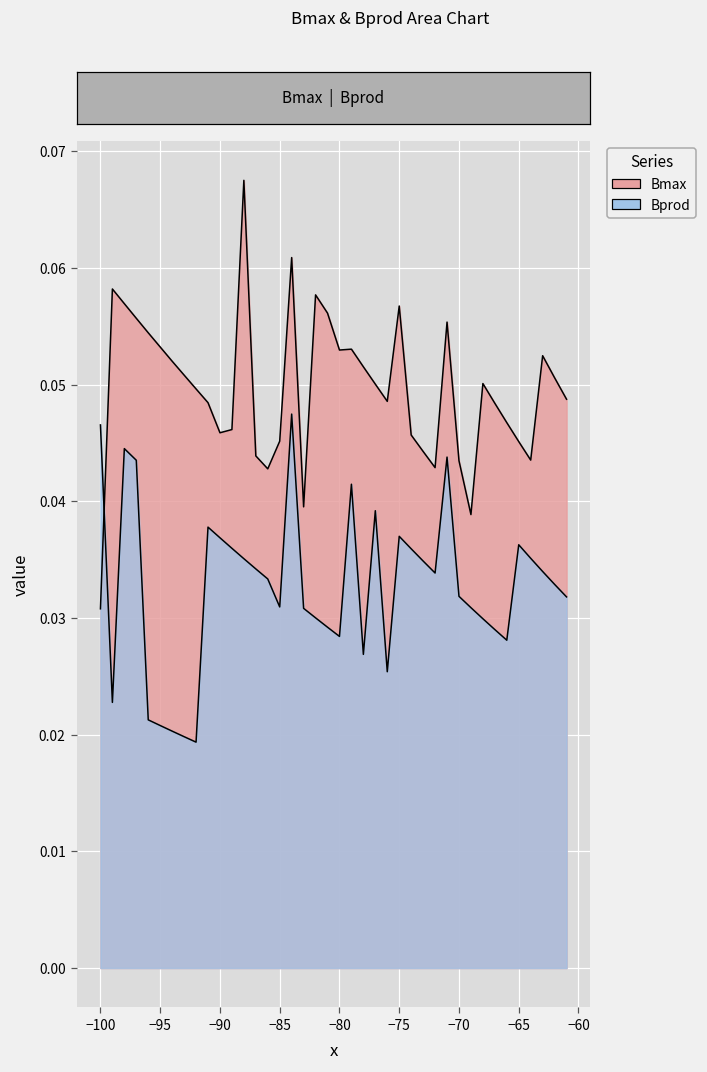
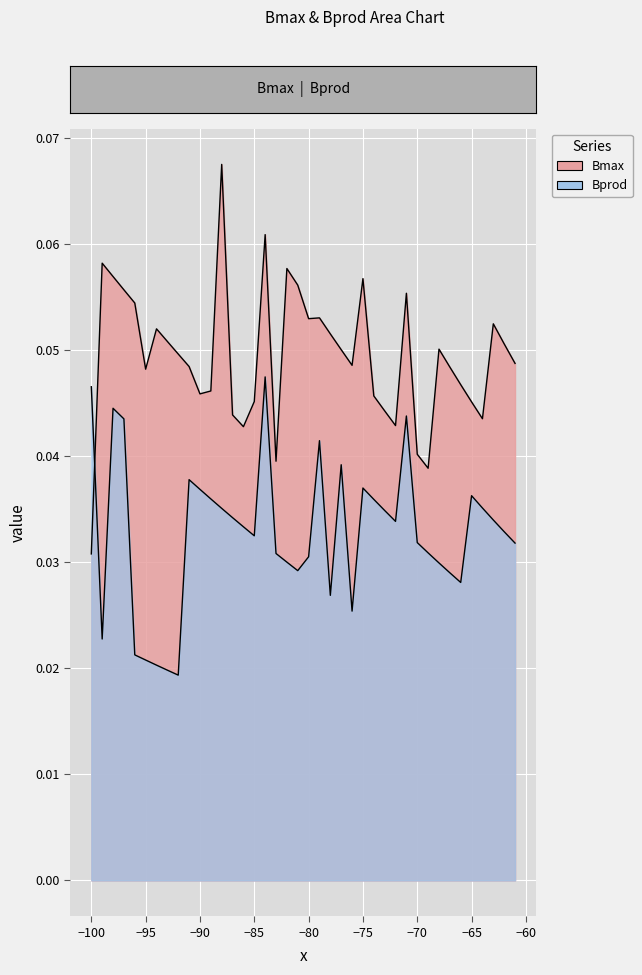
Bmax, −95: 0.0532 -> 0.0482
Bprod, −85: 0.0310 -> 0.0325
Bprod, −80: 0.0284 -> 0.0305
Bmax, −70: 0.0435 -> 0.0402
